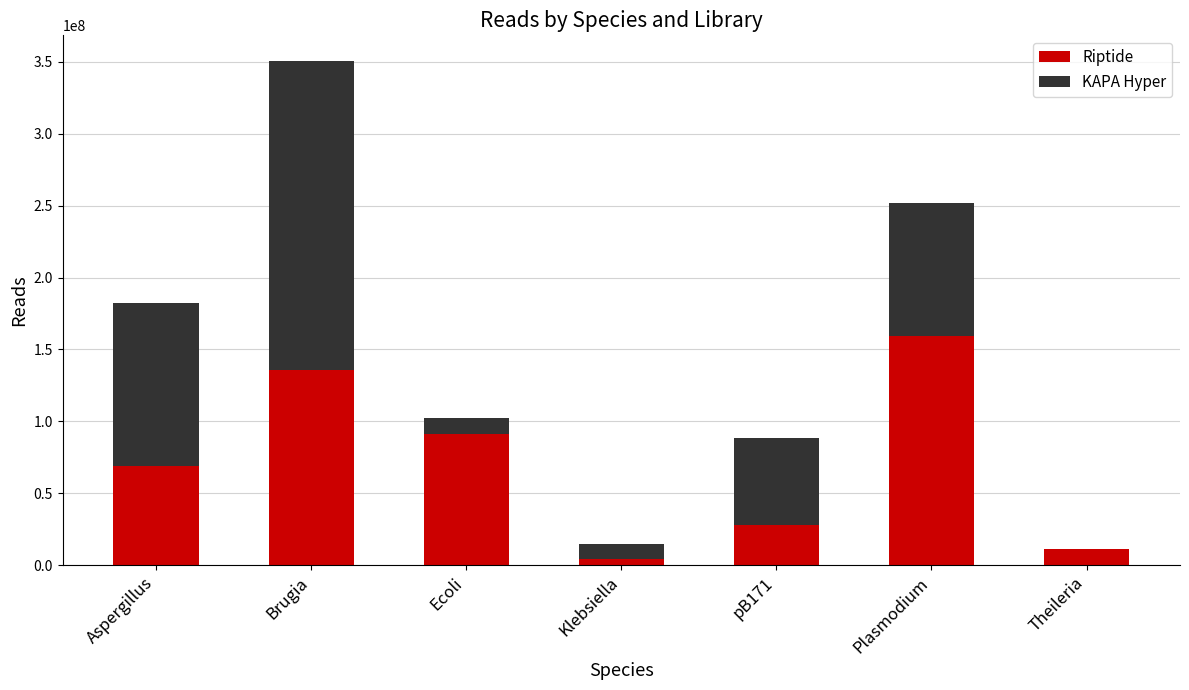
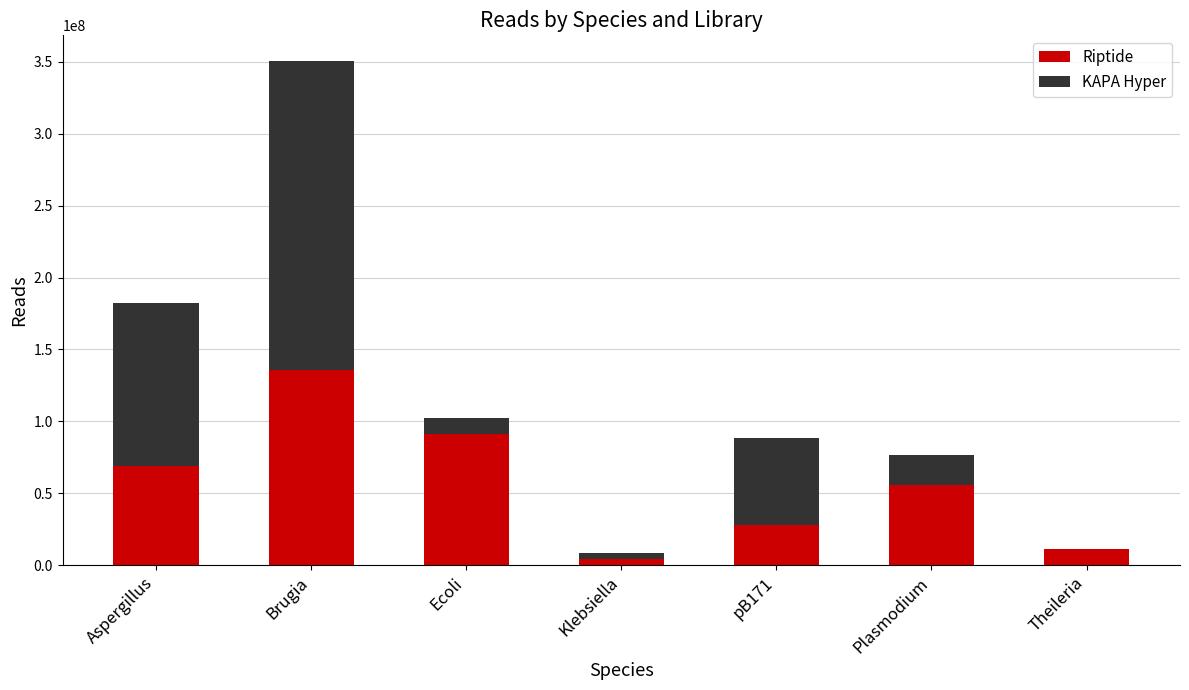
KAPA Hyper, Klebsiella: 10000000 -> 4000000
Riptide, Plasmodium: 159000000 -> 56000000
KAPA Hyper, Plasmodium: 92000000 -> 21000000
